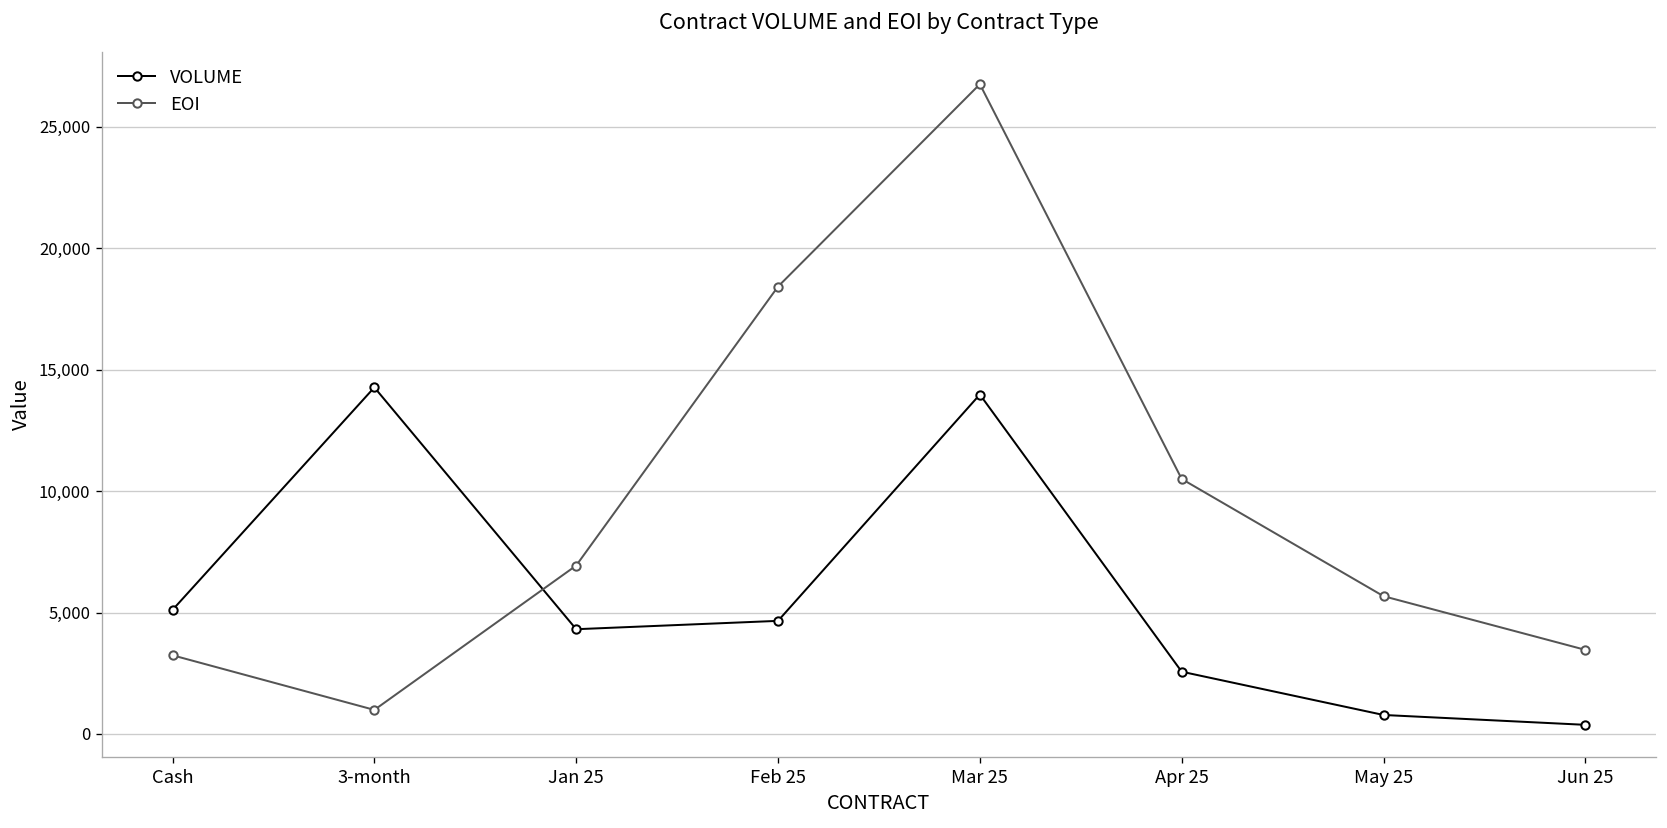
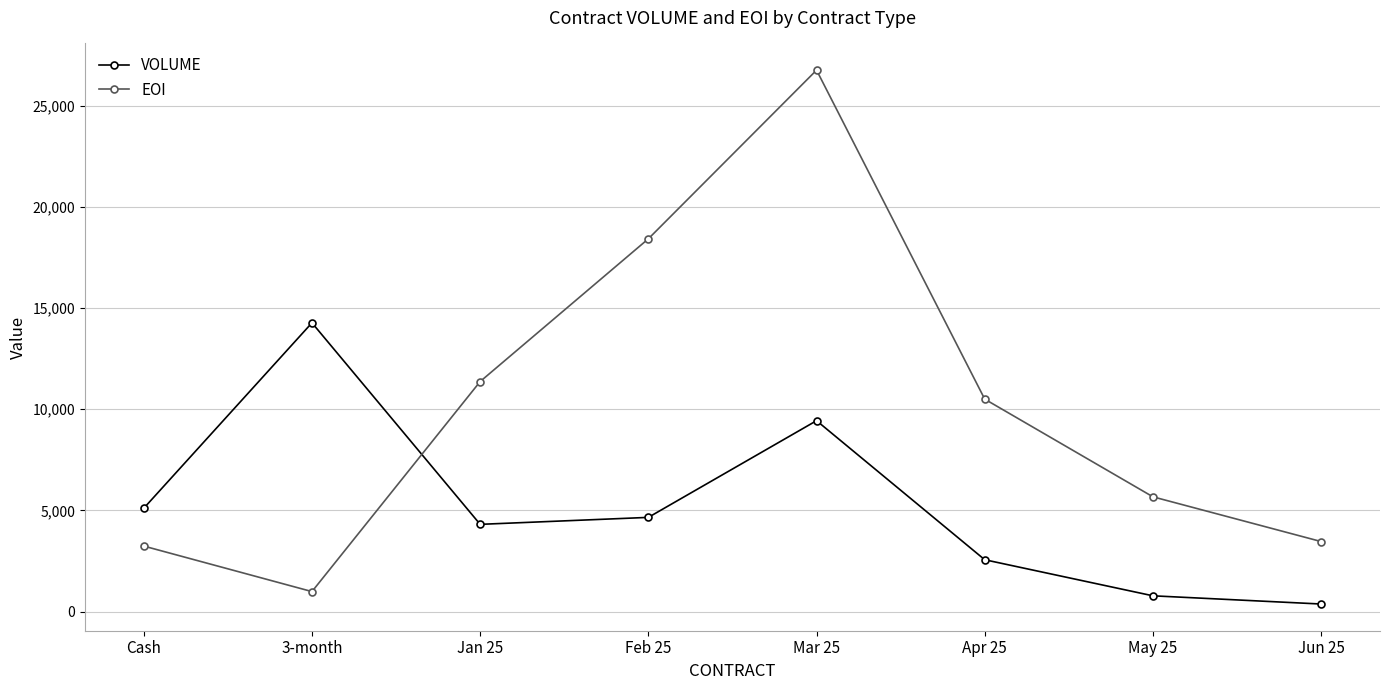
EOI, Jan 25: 6,900 -> 11,400
VOLUME, Mar 25: 14,000 -> 9,400
